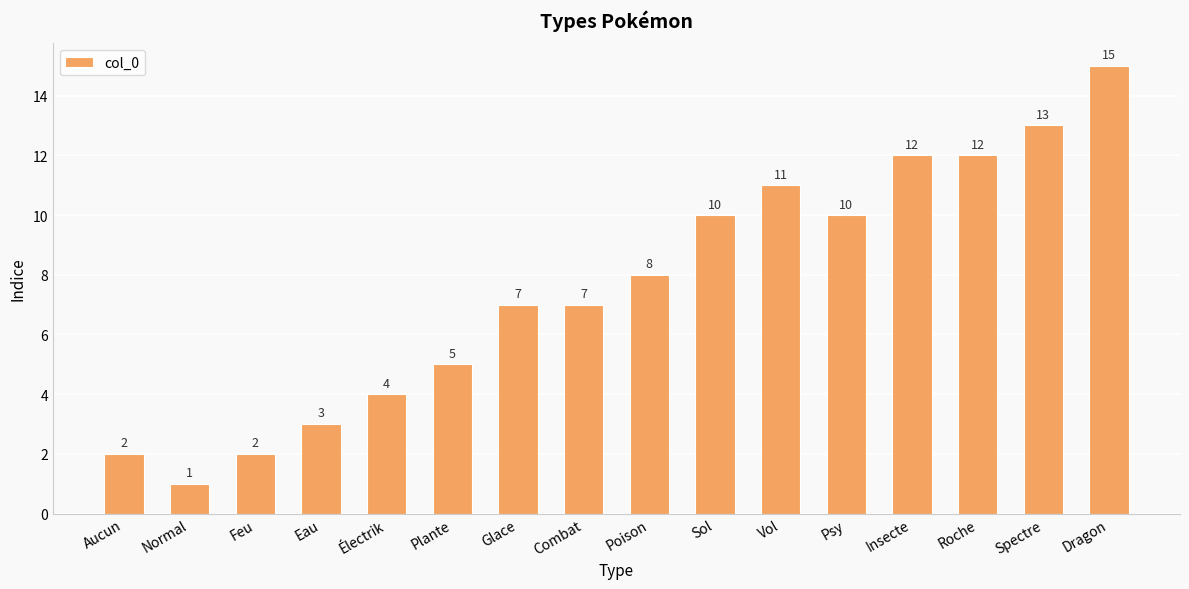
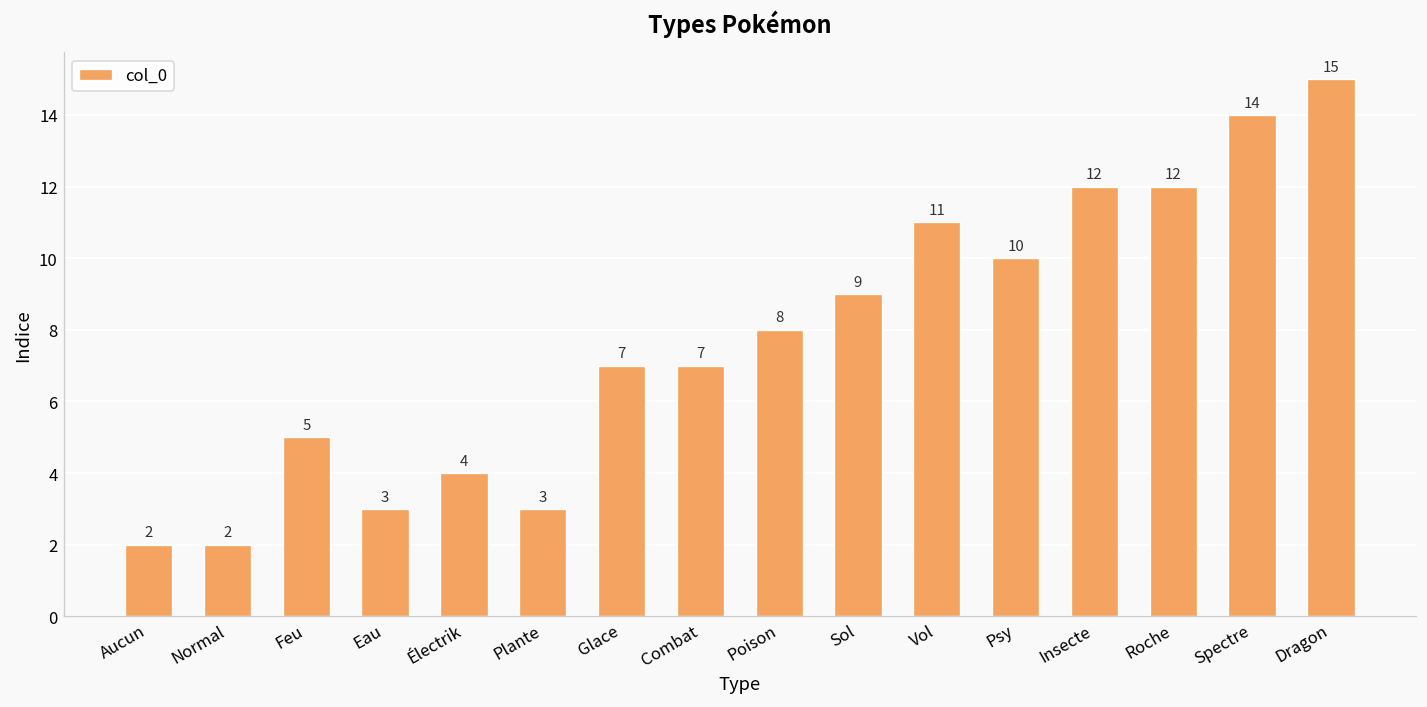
Normal: 1 -> 2
Feu: 2 -> 5
Plante: 5 -> 3
Sol: 10 -> 9
Spectre: 13 -> 14
